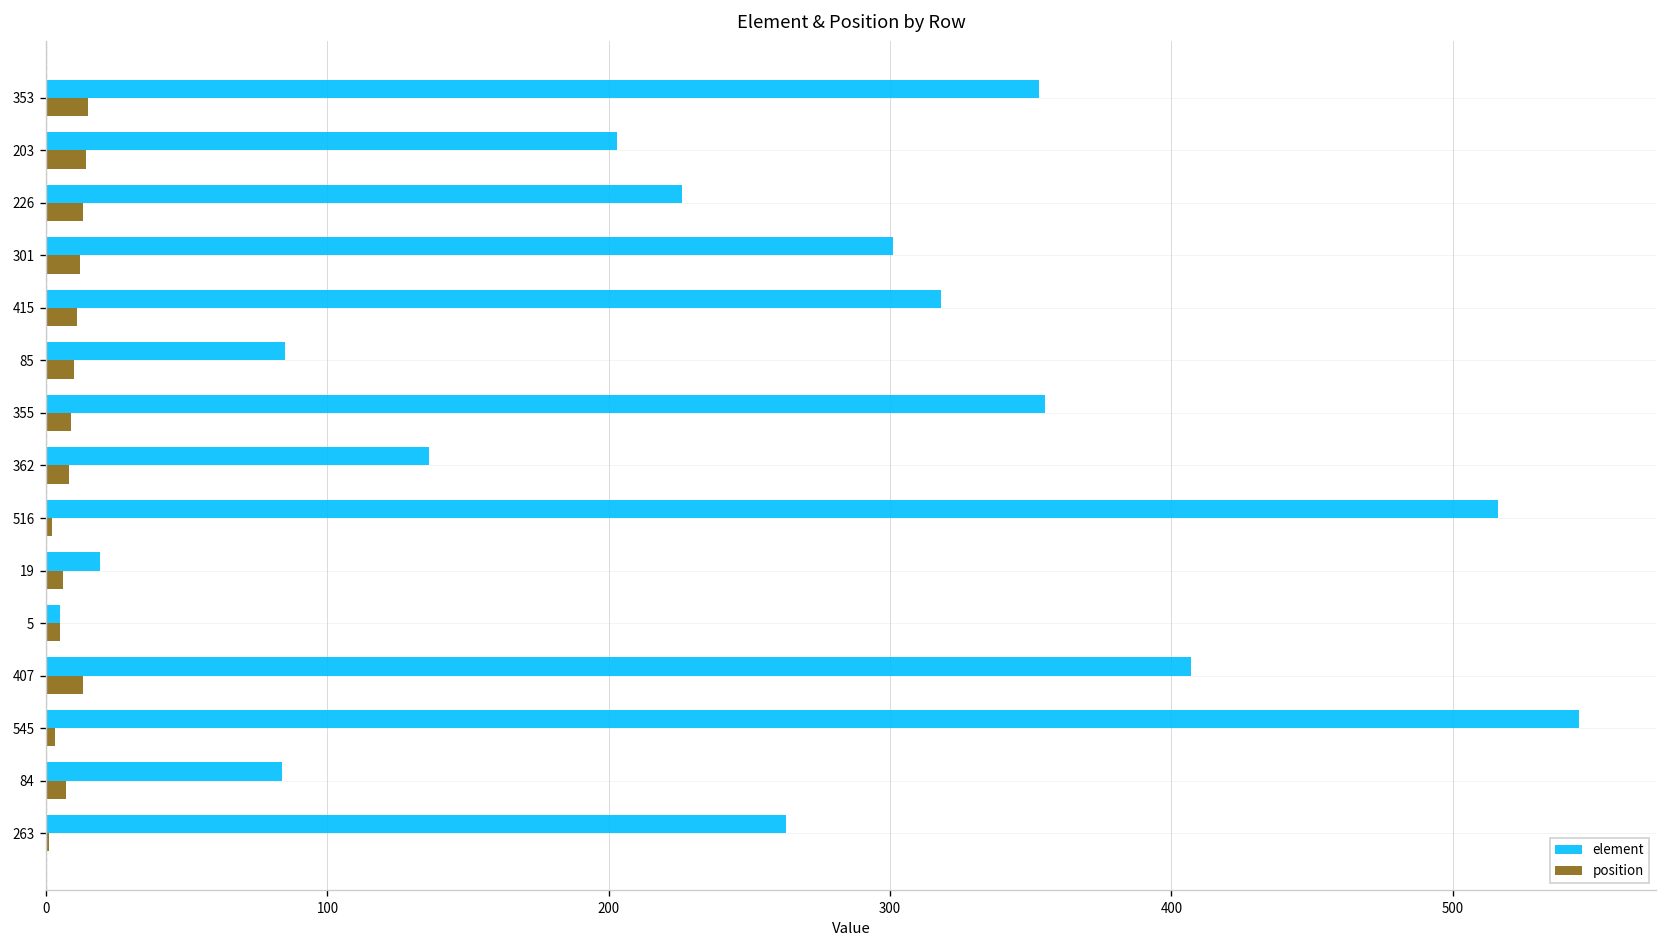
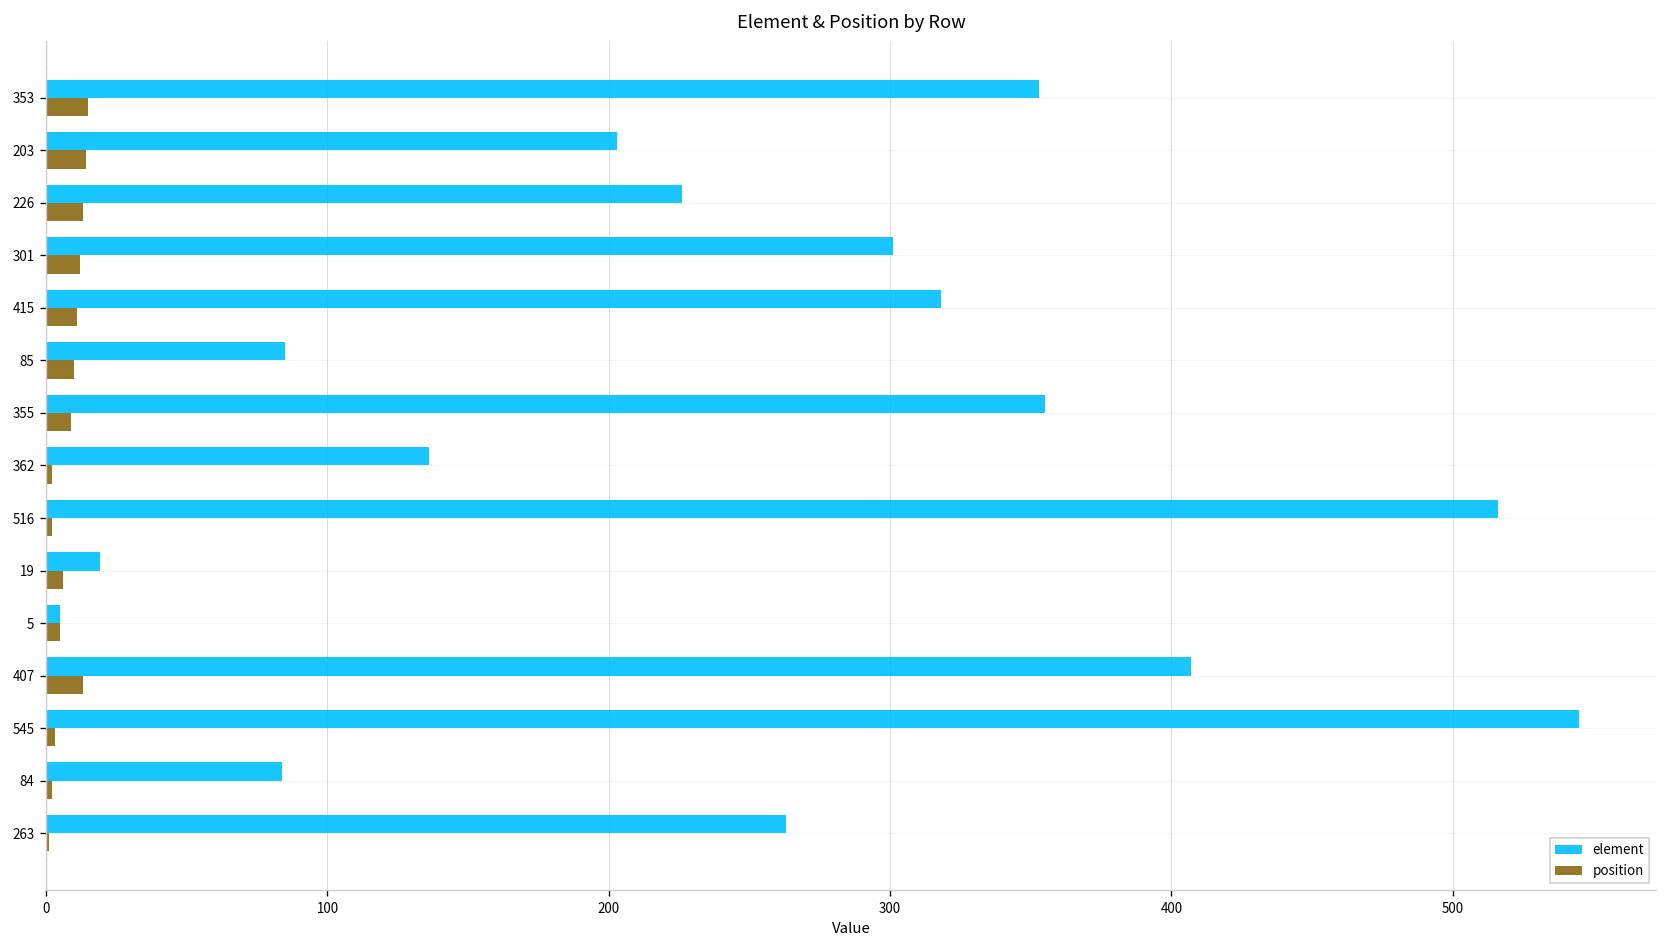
position, 362: 8 -> 2
position, 84: 7 -> 2
